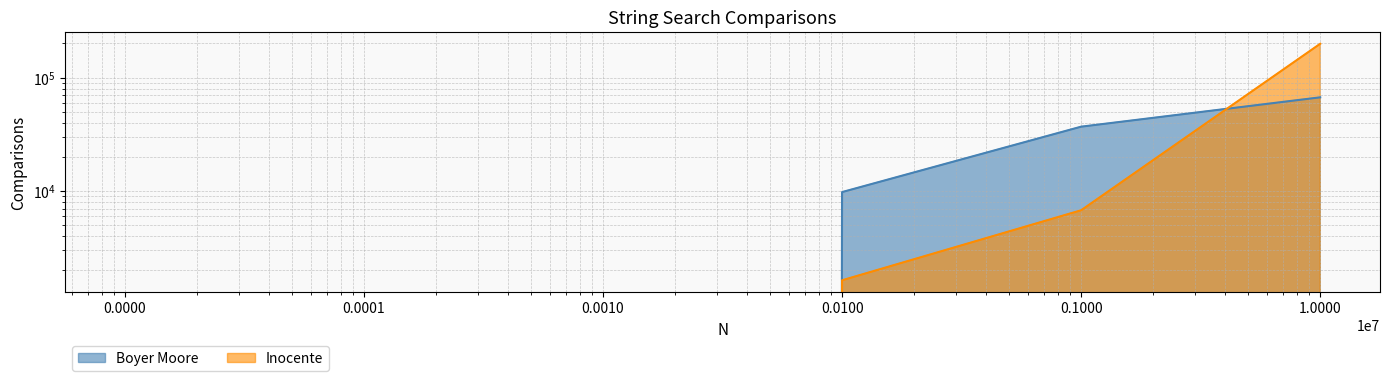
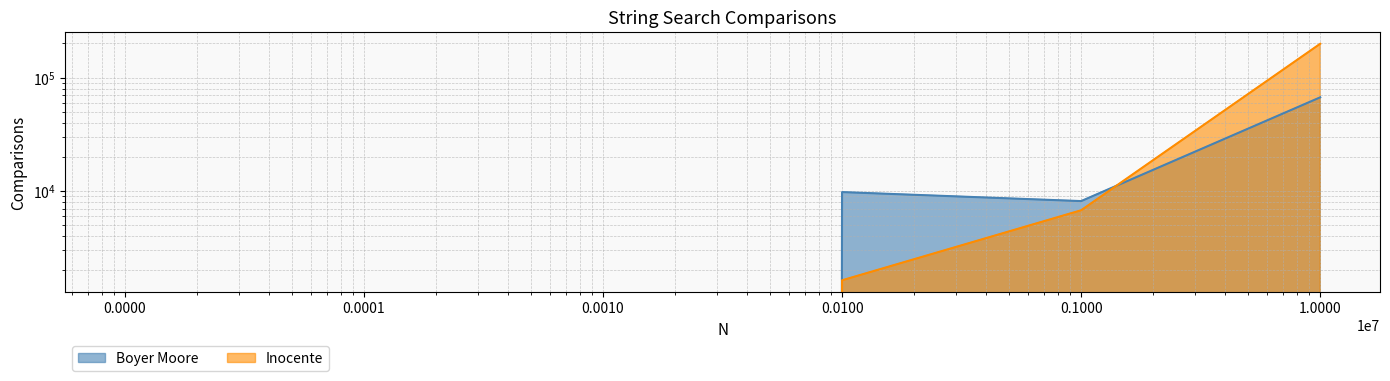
Boyer Moore, 0.1000: 37000 -> 8000
